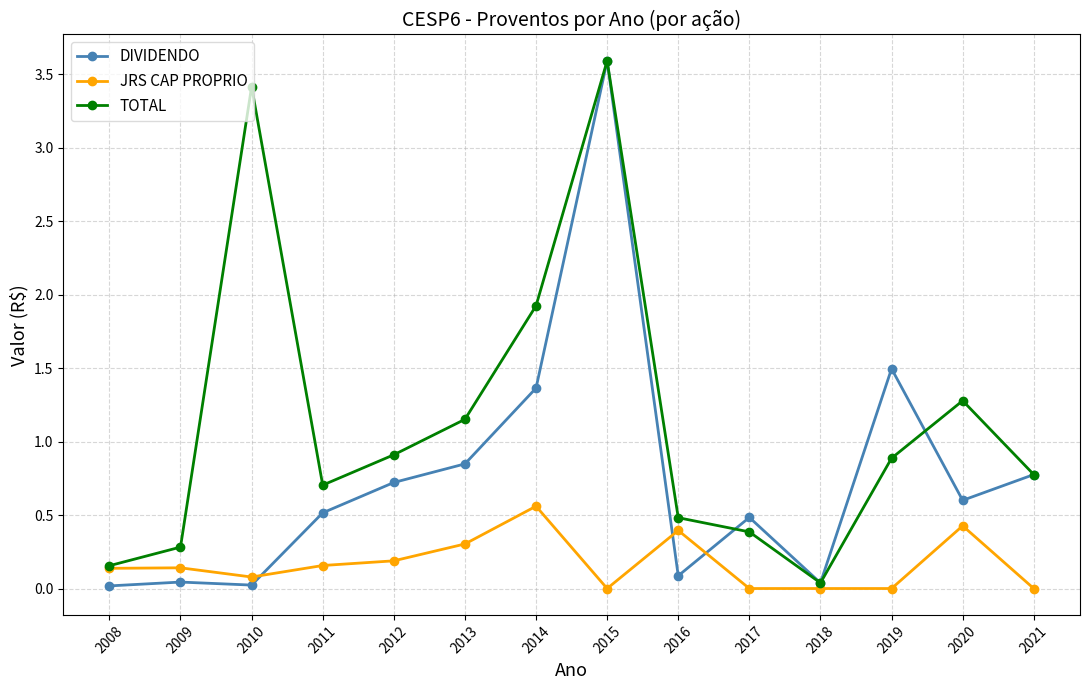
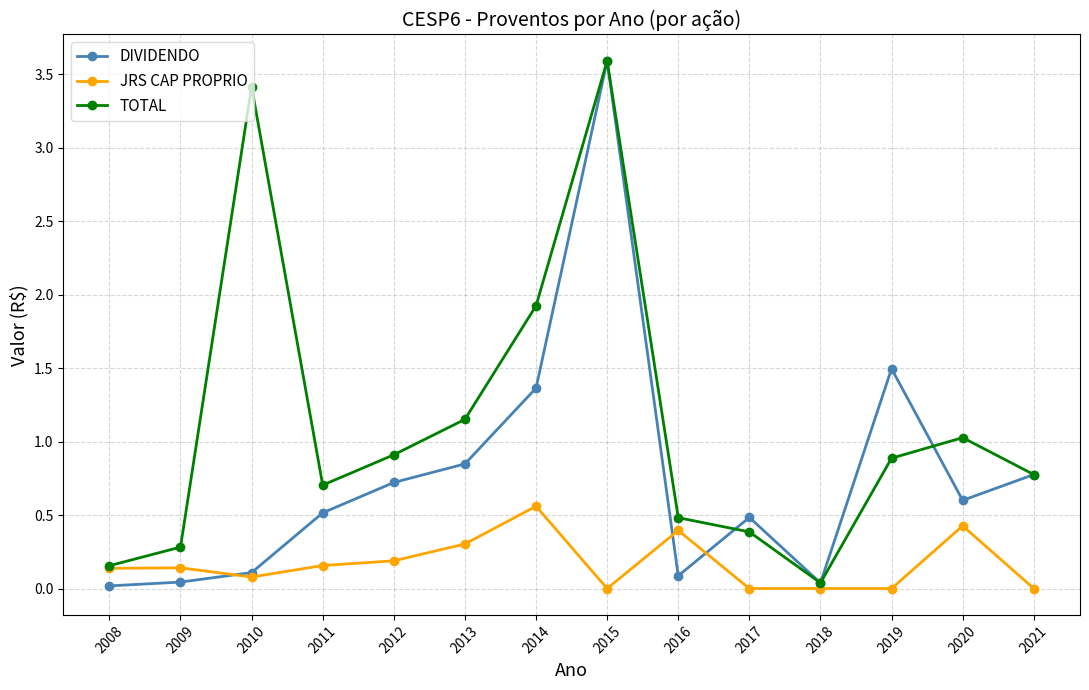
DIVIDENDO, 2010: 0.02 -> 0.11
TOTAL, 2020: 1.28 -> 1.03
